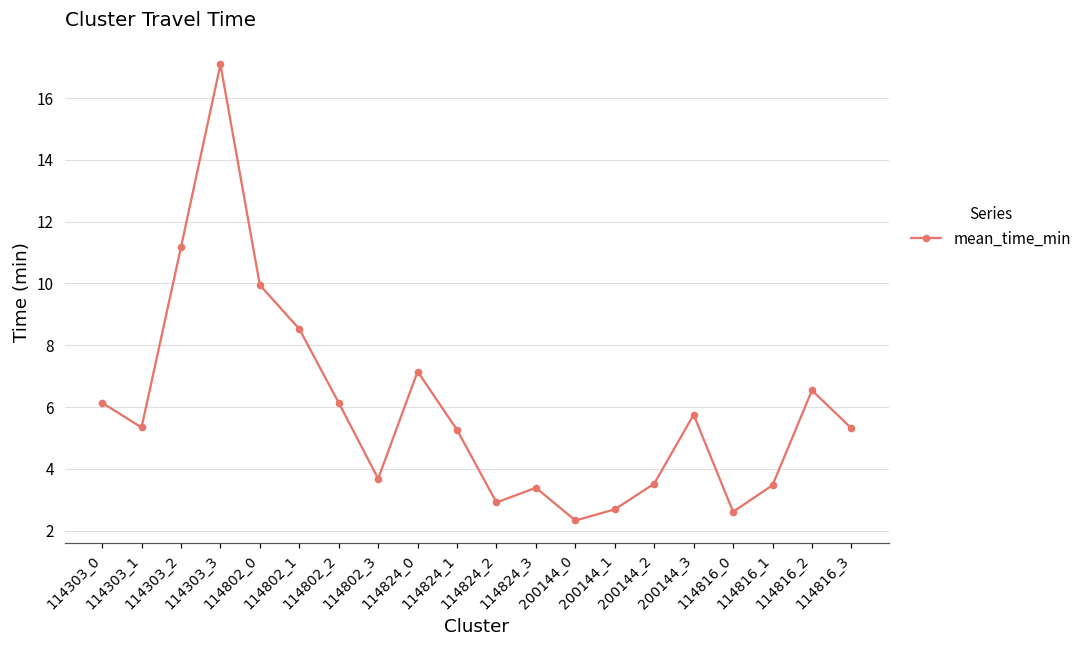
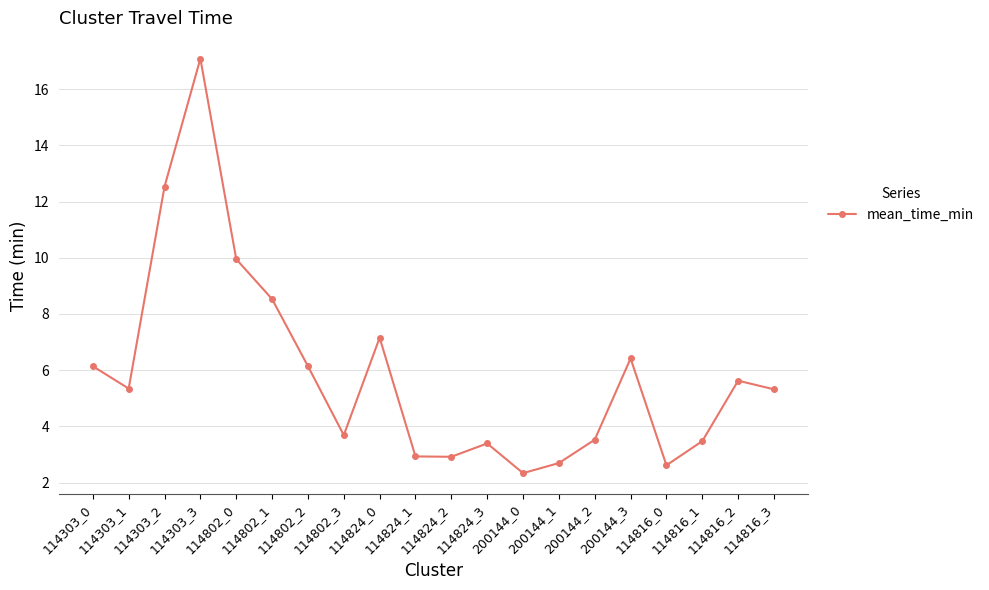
114303_2: 11.2 -> 12.5
114824_1: 5.3 -> 2.9
200144_3: 5.8 -> 6.4
114816_2: 6.5 -> 5.6
